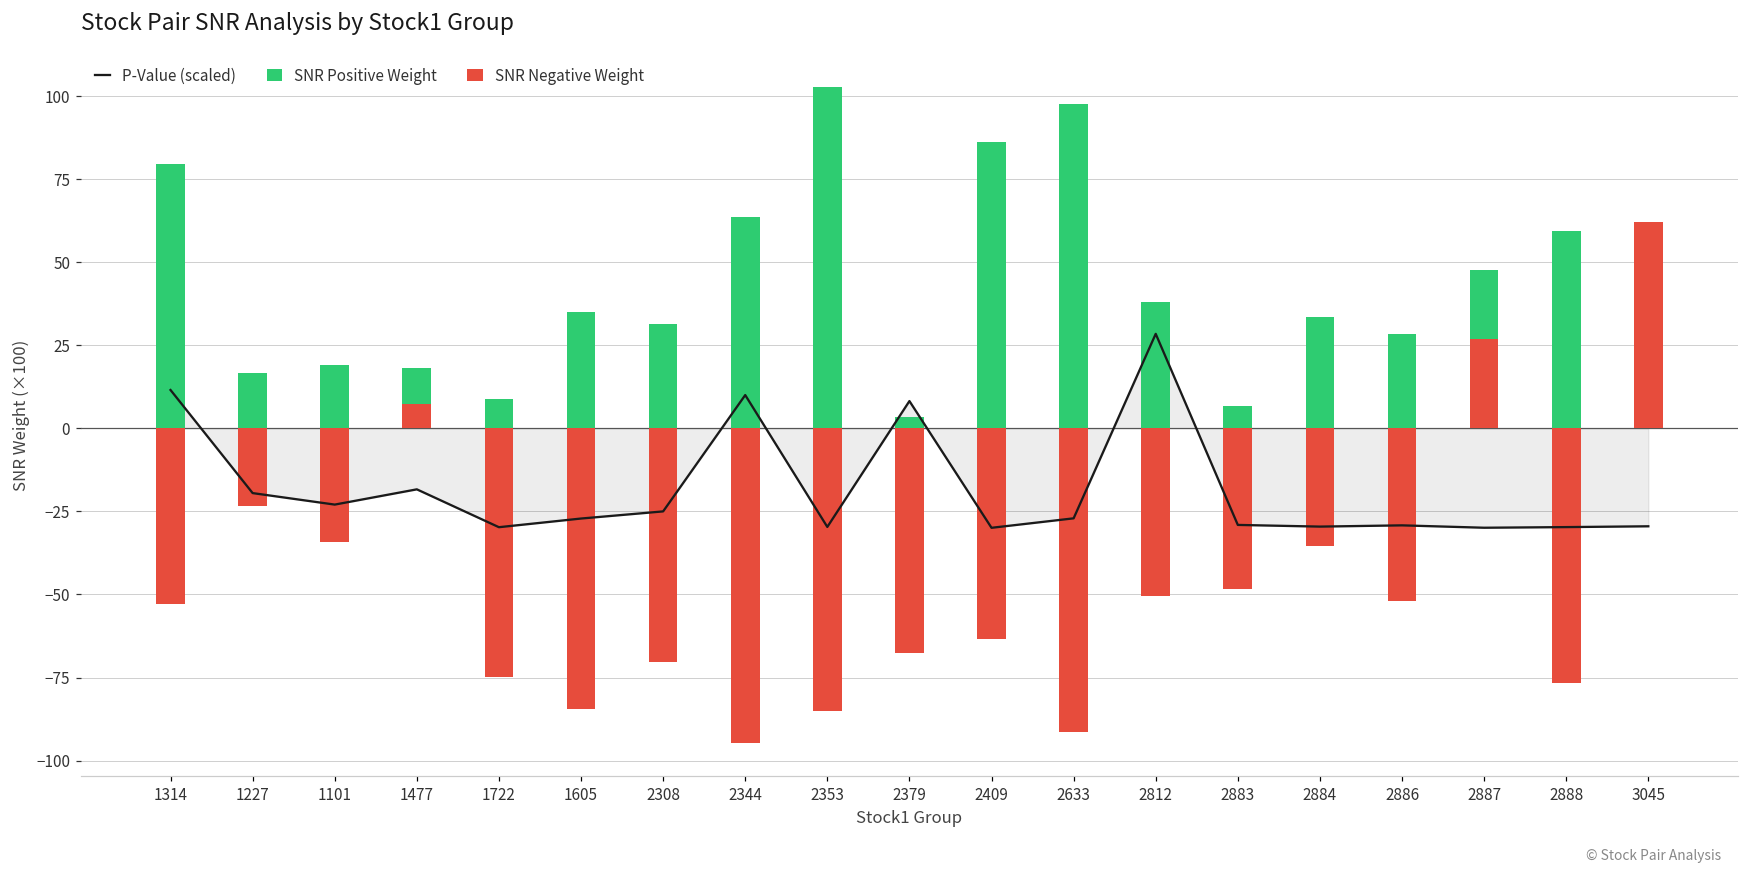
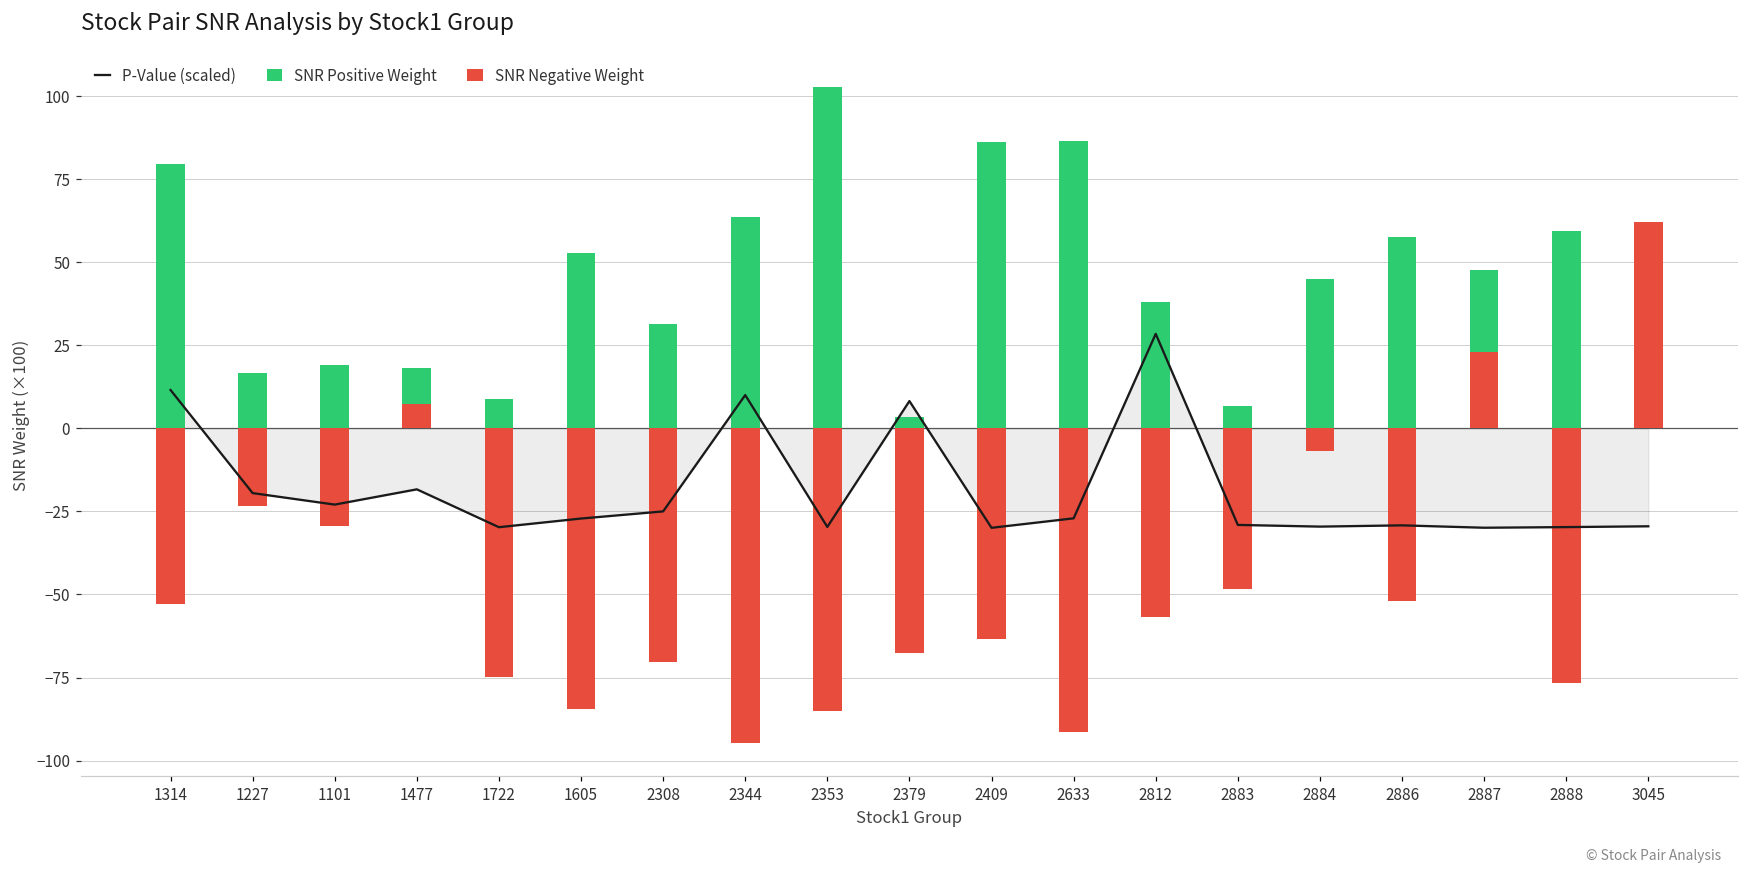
SNR Negative Weight, 1101: -34 -> -29
SNR Positive Weight, 1605: 35 -> 53
SNR Positive Weight, 2633: 98 -> 87
SNR Negative Weight, 2812: -50 -> -57
SNR Positive Weight, 2884: 33 -> 45
SNR Negative Weight, 2884: -35 -> -7
SNR Positive Weight, 2886: 28 -> 58
SNR Negative Weight, 2887: 27 -> 23
